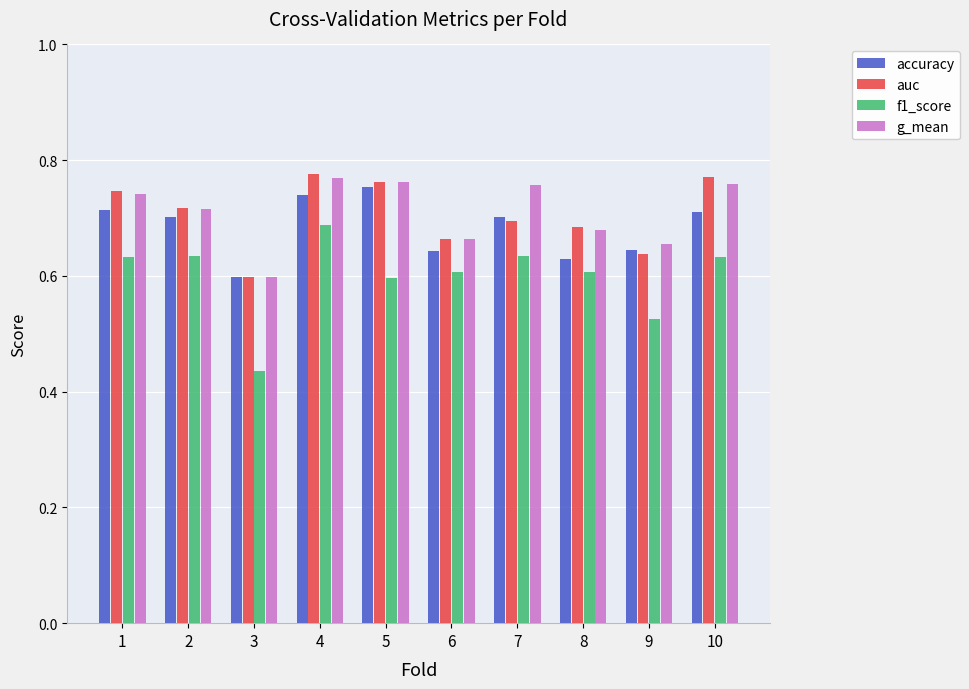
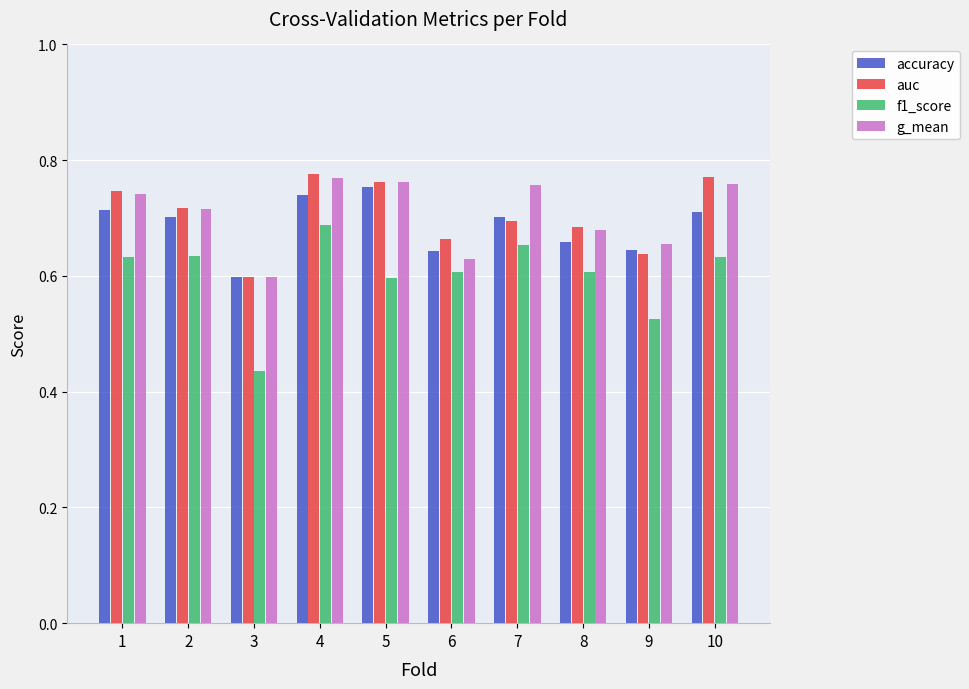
g_mean, 6: 0.66 -> 0.63
f1_score, 7: 0.63 -> 0.65
accuracy, 8: 0.63 -> 0.66
